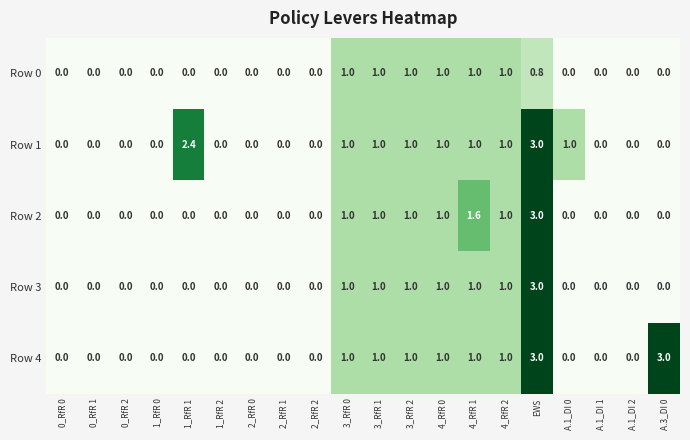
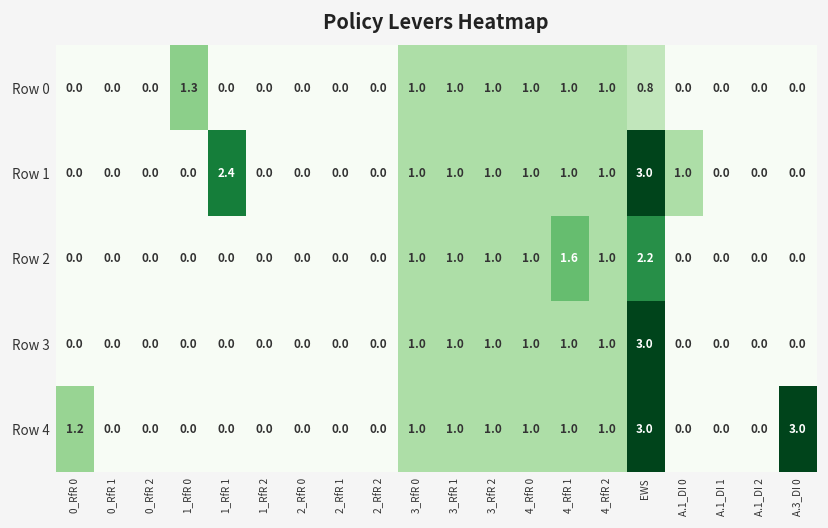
Row 0, 1_RfR 0: 0.0 -> 1.3
Row 2, EWS: 3.0 -> 2.2
Row 4, 0_RfR 0: 0.0 -> 1.2
